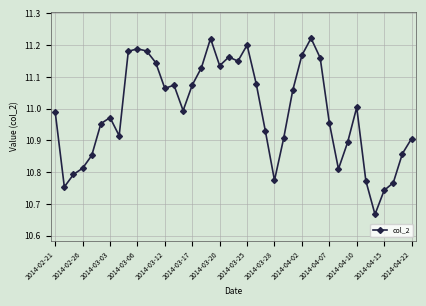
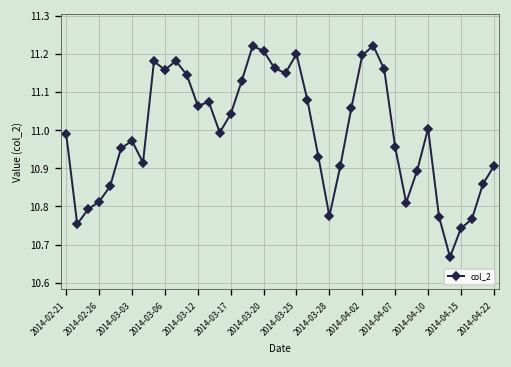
2014-03-06: 11.19 -> 11.16
2014-03-17: 11.07 -> 11.04
2014-03-20: 11.14 -> 11.21
2014-04-02: 11.17 -> 11.20
